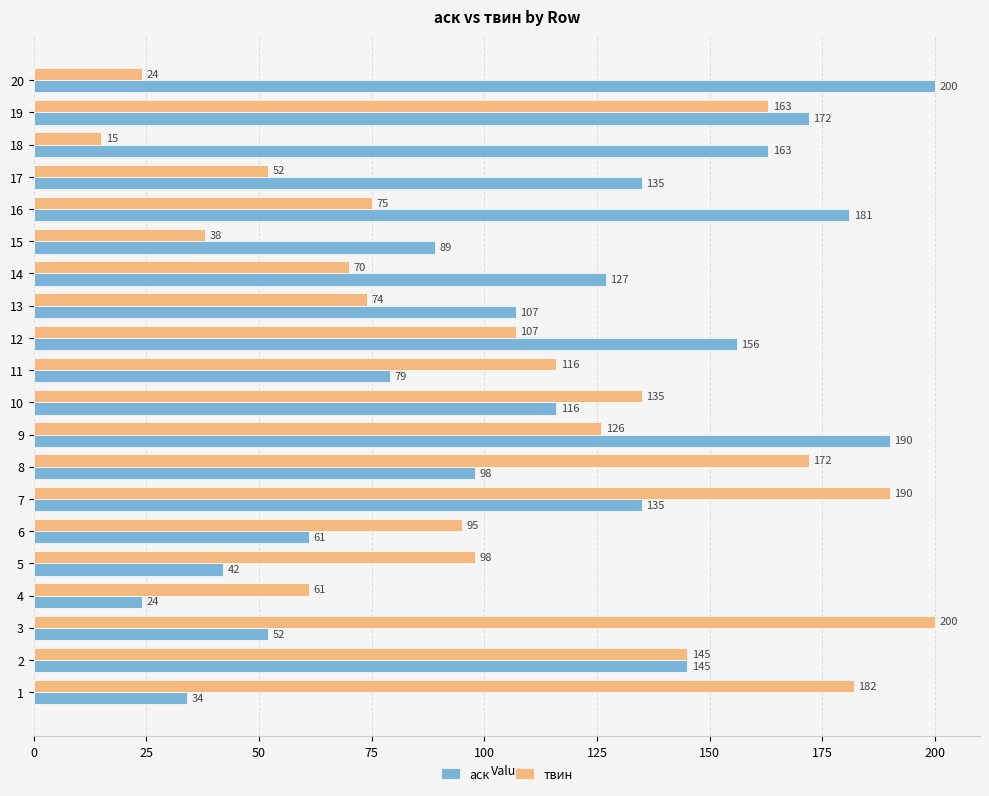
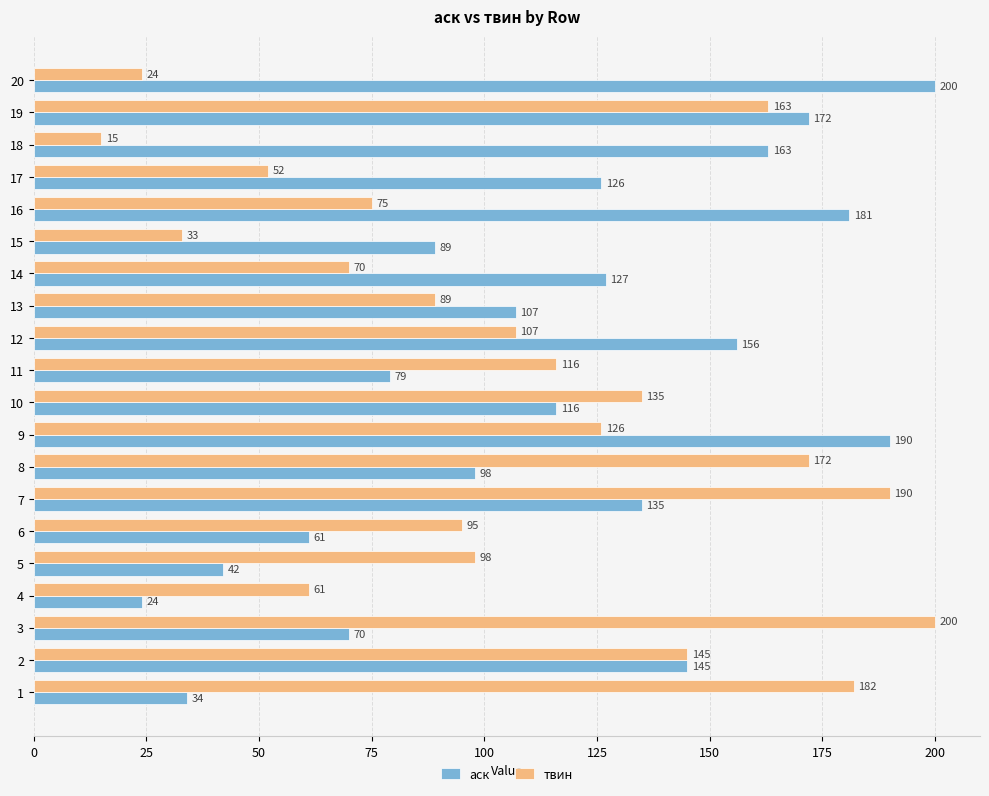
аск, 17: 135 -> 126
твин, 15: 38 -> 33
твин, 13: 74 -> 89
аск, 3: 52 -> 70
